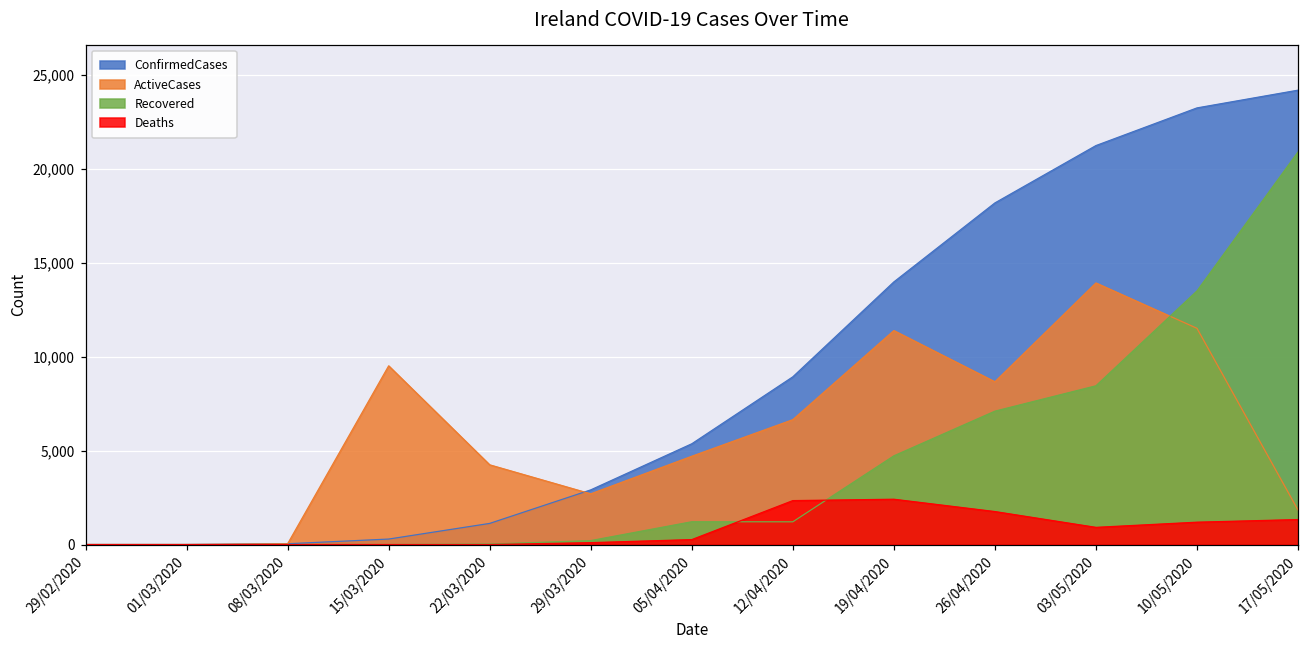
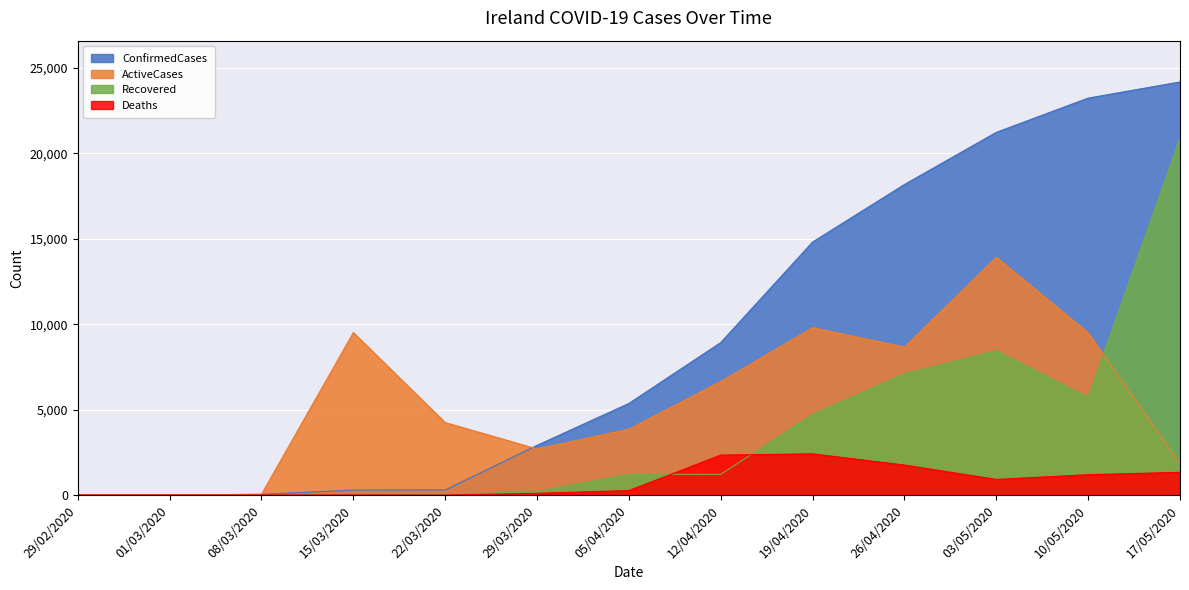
ConfirmedCases, 22/03/2020: 1,100 -> 300
ActiveCases, 05/04/2020: 4,700 -> 3,900
ConfirmedCases, 19/04/2020: 14,000 -> 14,800
ActiveCases, 19/04/2020: 11,400 -> 9,800
ActiveCases, 10/05/2020: 11,500 -> 9,500
Recovered, 10/05/2020: 13,500 -> 5,700
